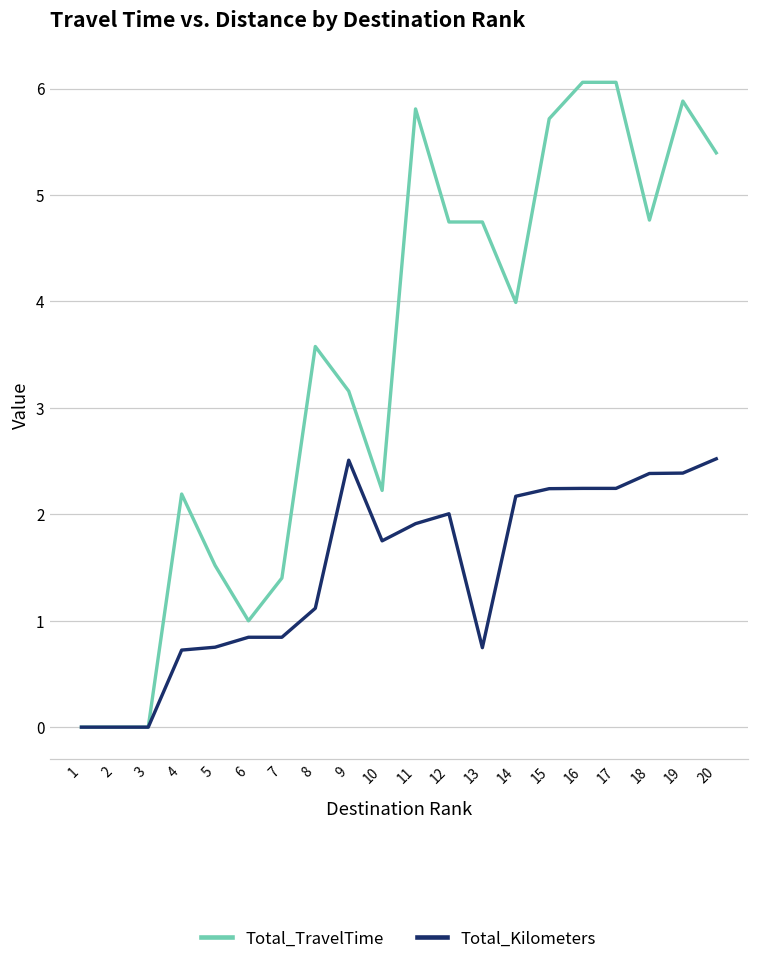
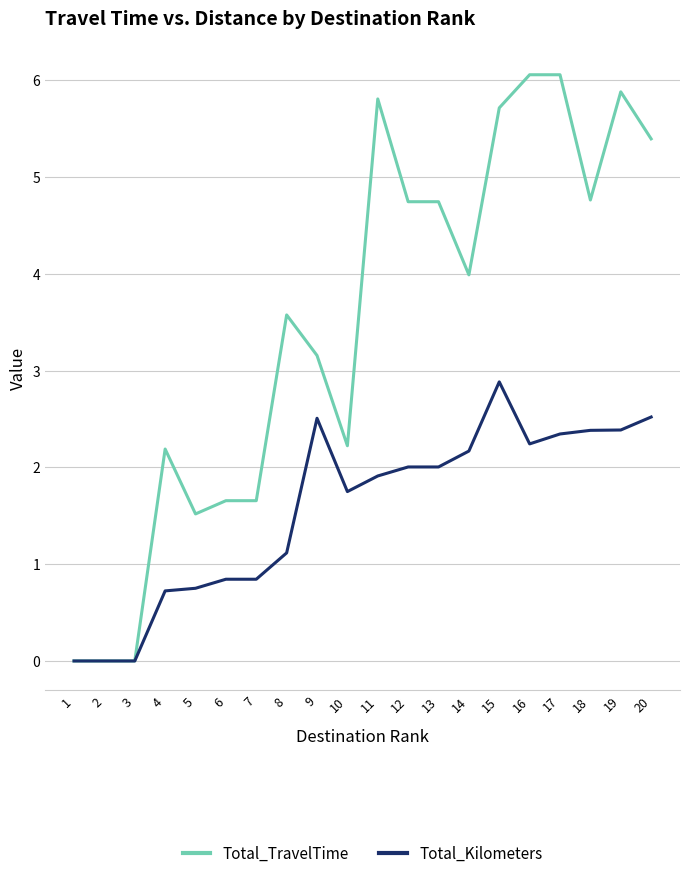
Total_TravelTime, 6: 1.0 -> 1.7
Total_TravelTime, 7: 1.4 -> 1.7
Total_Kilometers, 13: 0.7 -> 2.0
Total_Kilometers, 15: 2.2 -> 2.9
Total_Kilometers, 17: 2.2 -> 2.3
